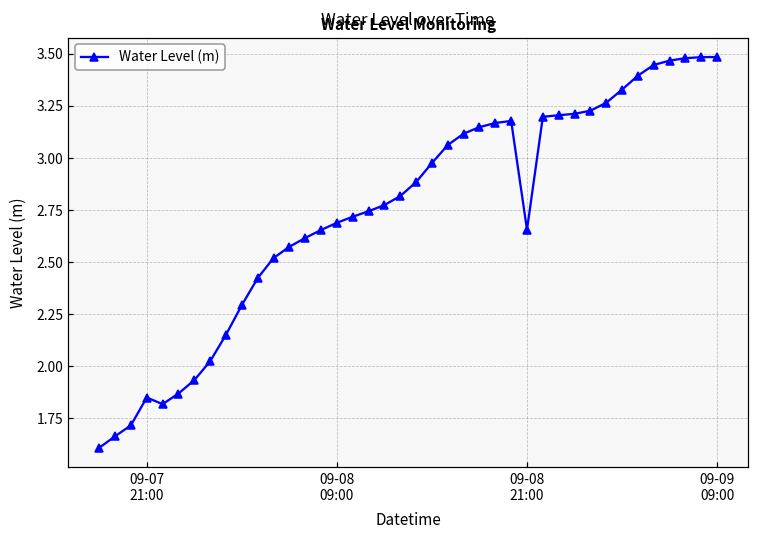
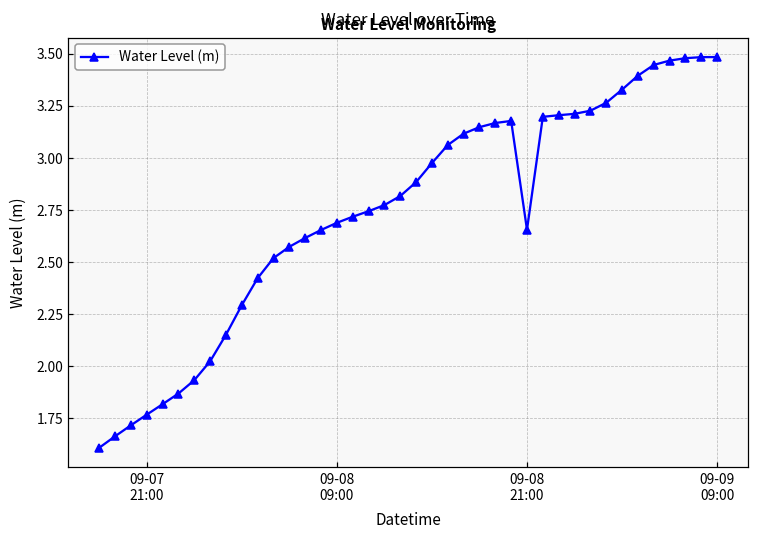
09-07 21:00: 1.85 -> 1.77
